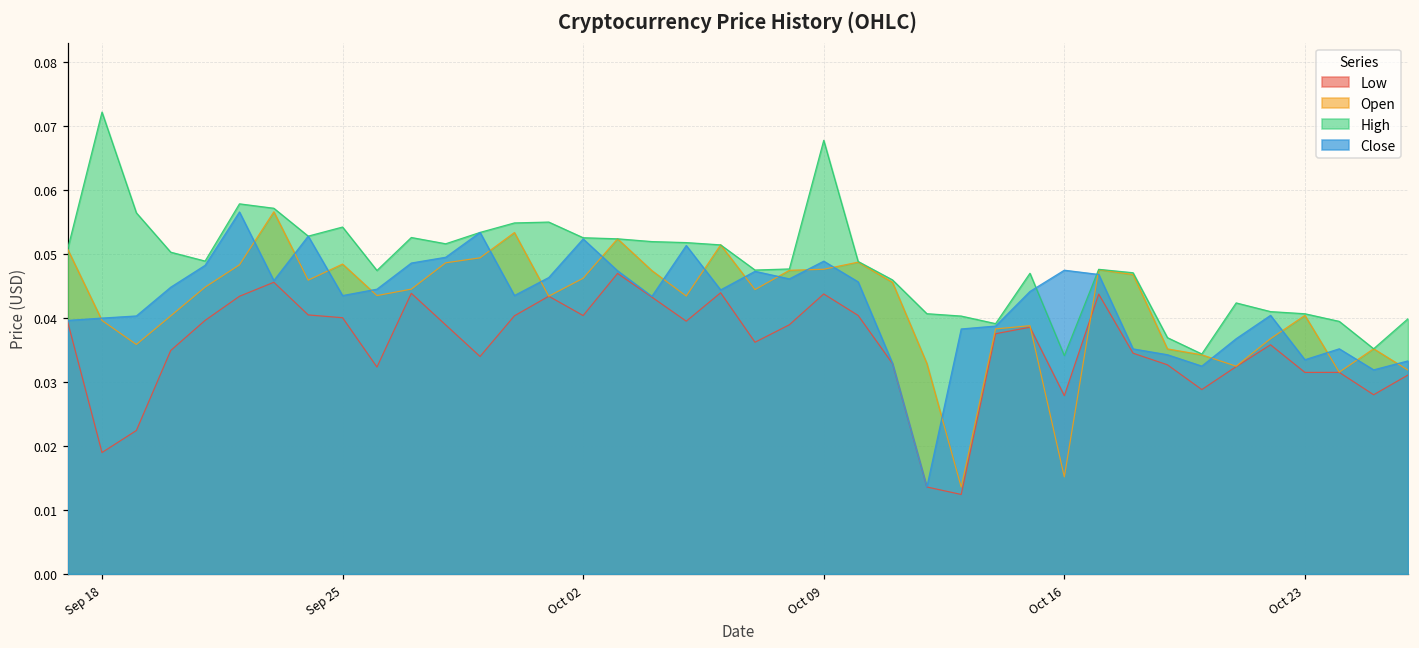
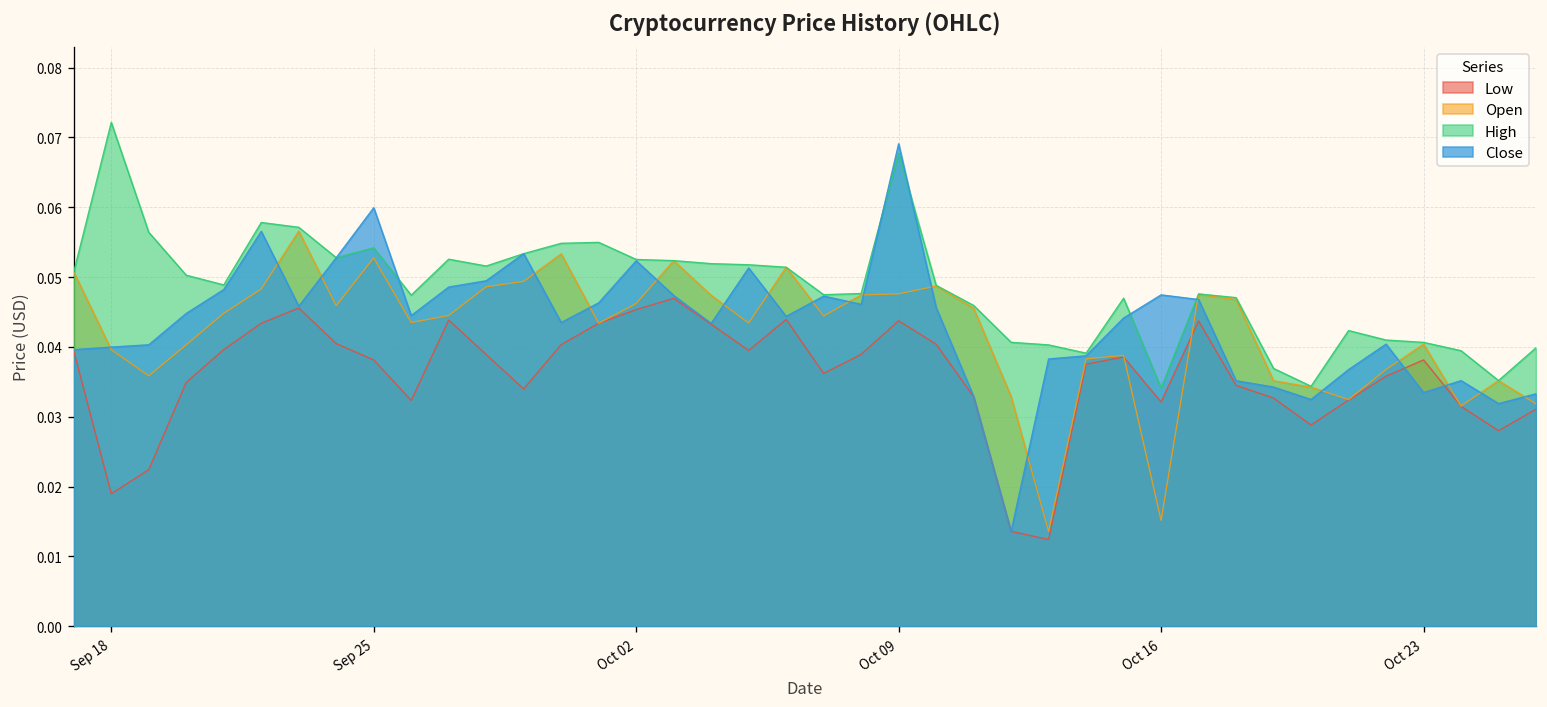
Low, Sep 25: 0.040 -> 0.038
Open, Sep 25: 0.048 -> 0.053
Close, Sep 25: 0.043 -> 0.060
Low, Oct 02: 0.040 -> 0.045
Close, Oct 09: 0.049 -> 0.069
Low, Oct 16: 0.028 -> 0.032
Low, Oct 23: 0.031 -> 0.038
